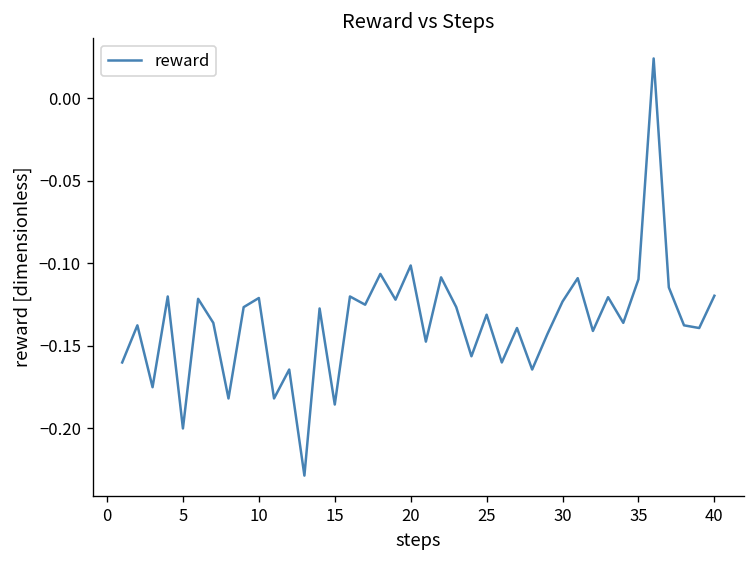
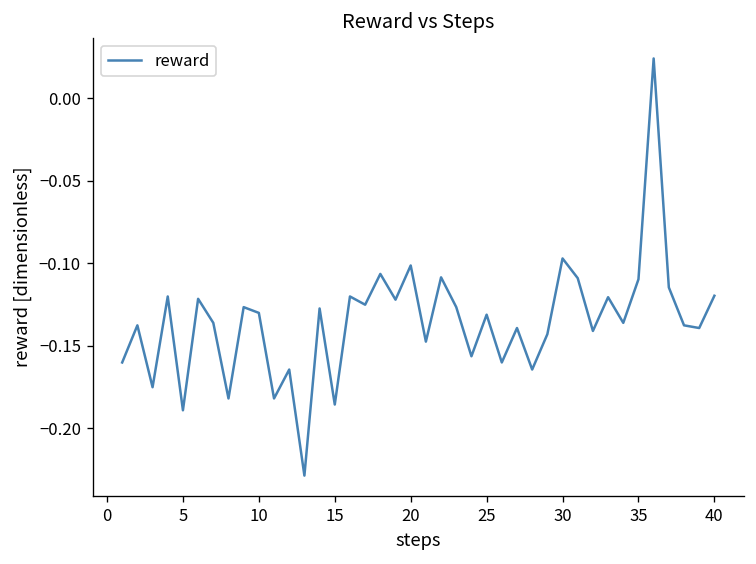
5: -0.200 -> -0.189
10: -0.121 -> -0.130
30: -0.123 -> -0.097
